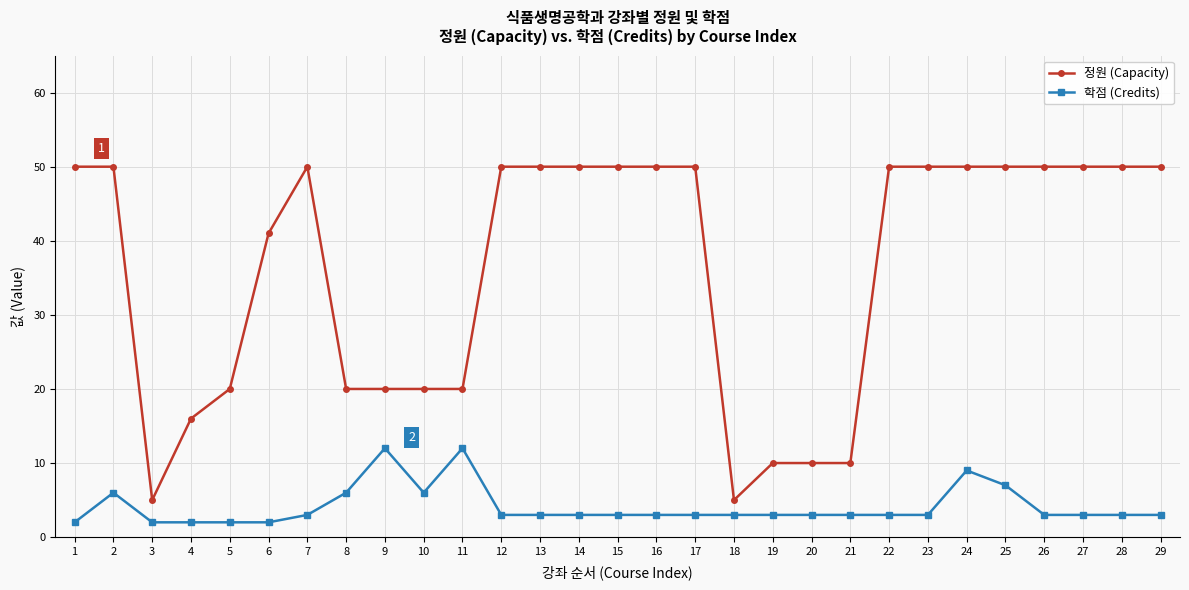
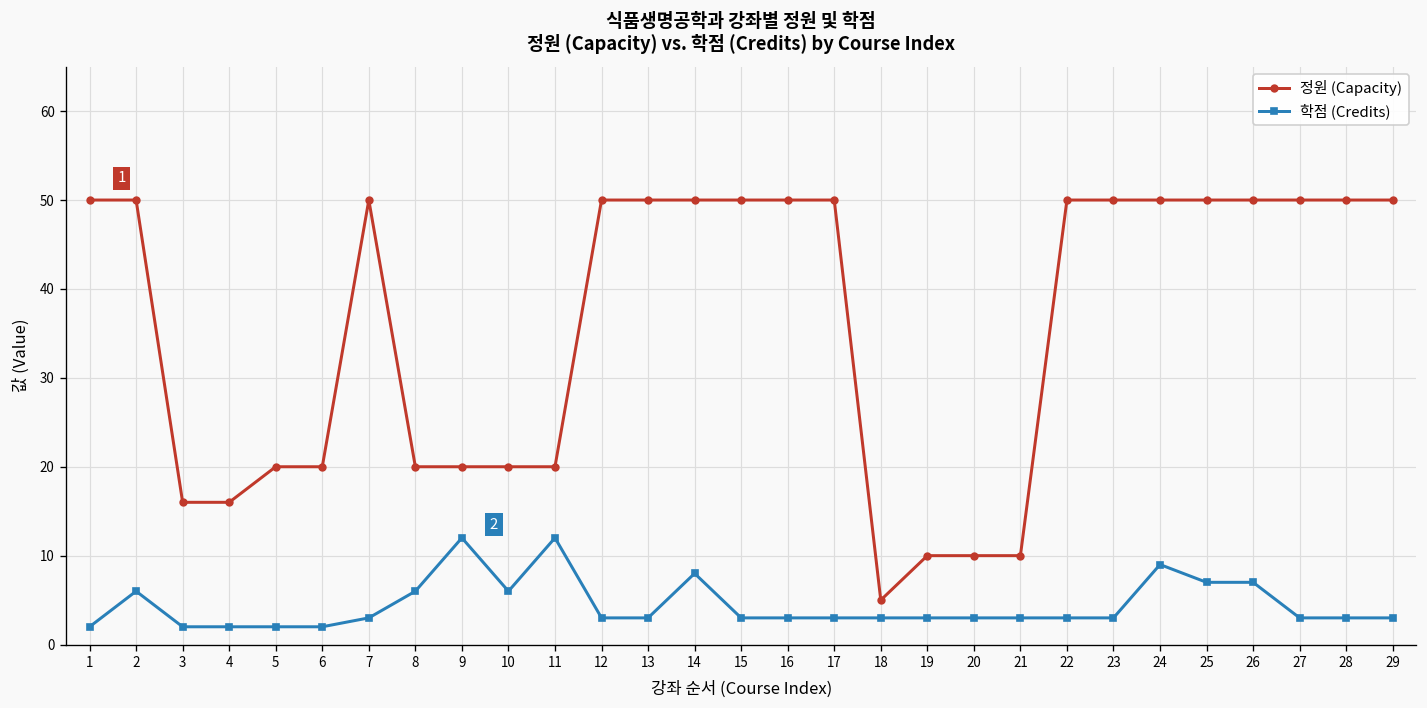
정원 (Capacity), 3: 5 -> 16
정원 (Capacity), 6: 41 -> 20
학점 (Credits), 14: 3 -> 8
학점 (Credits), 26: 3 -> 7
